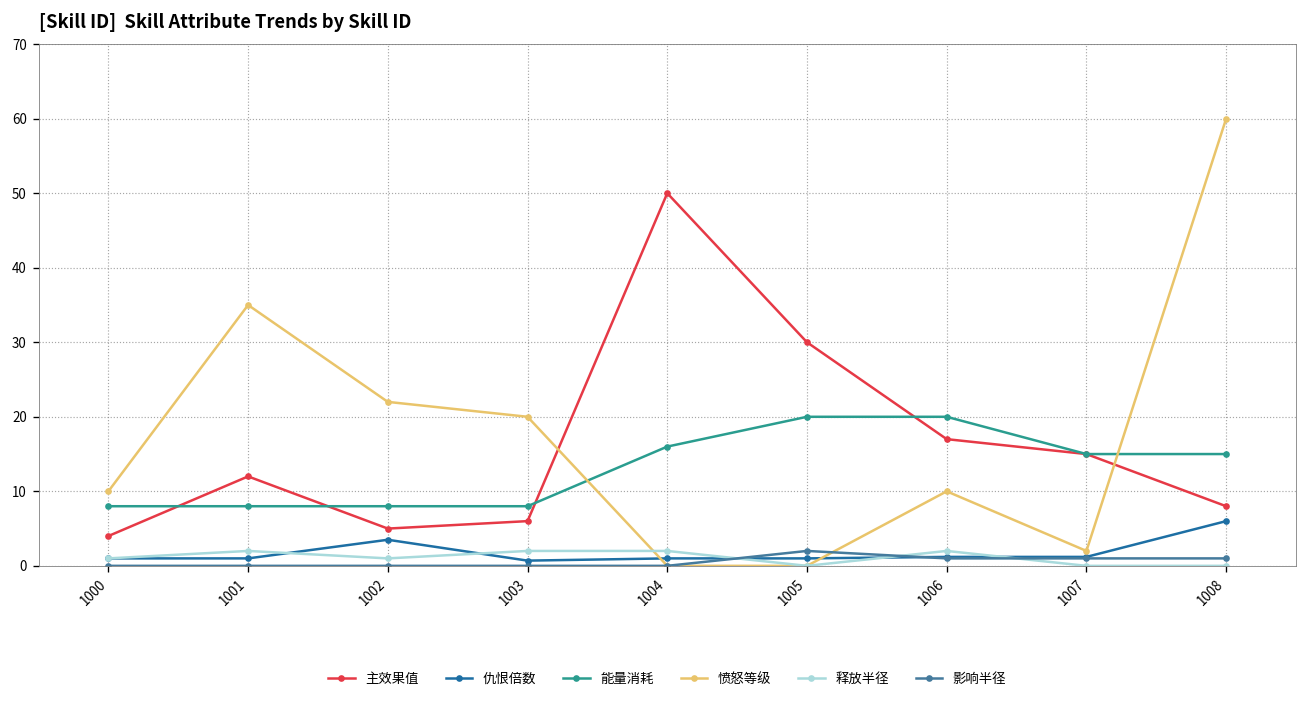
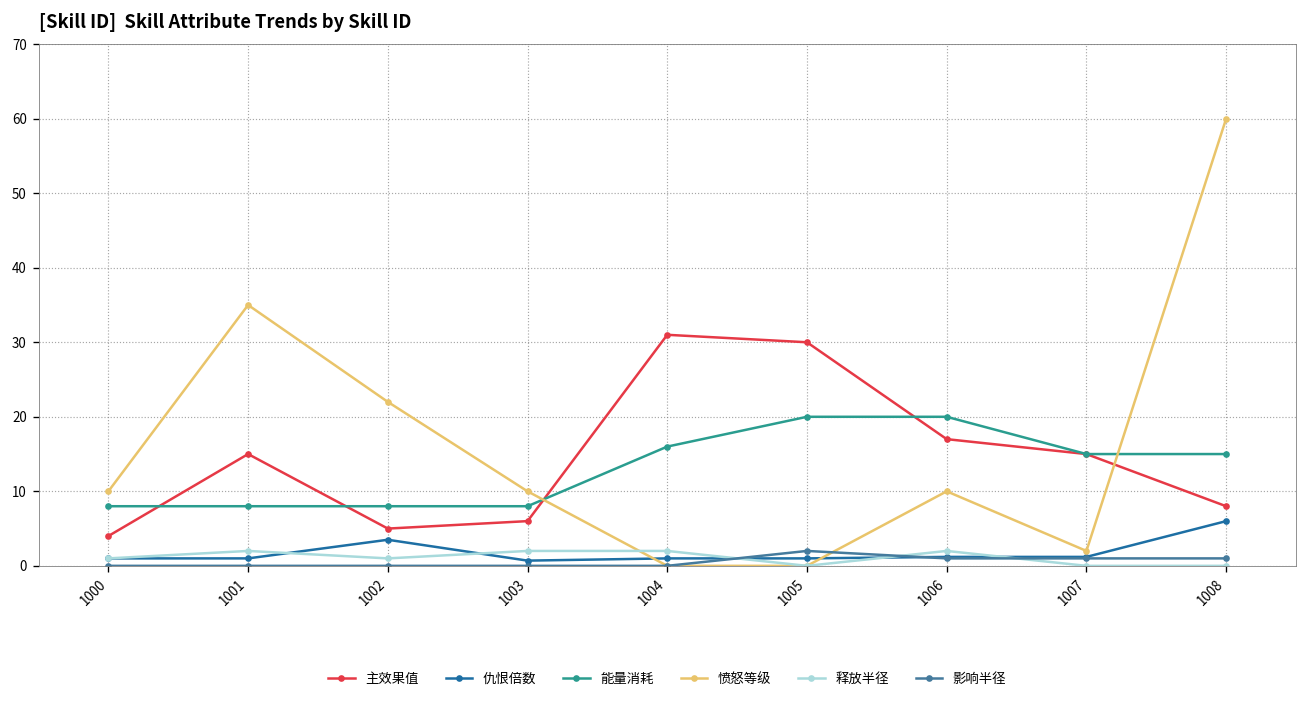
主效果值, 1001: 12 -> 15
愤怒等级, 1003: 20 -> 10
主效果值, 1004: 50 -> 31
